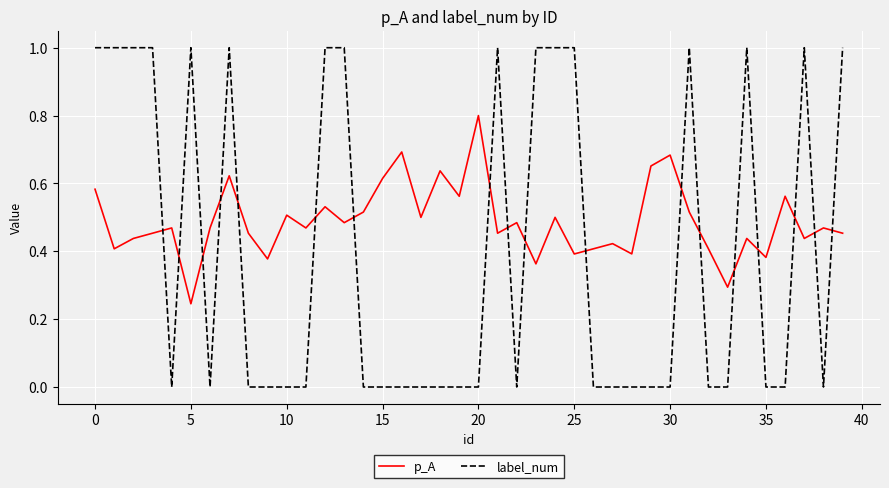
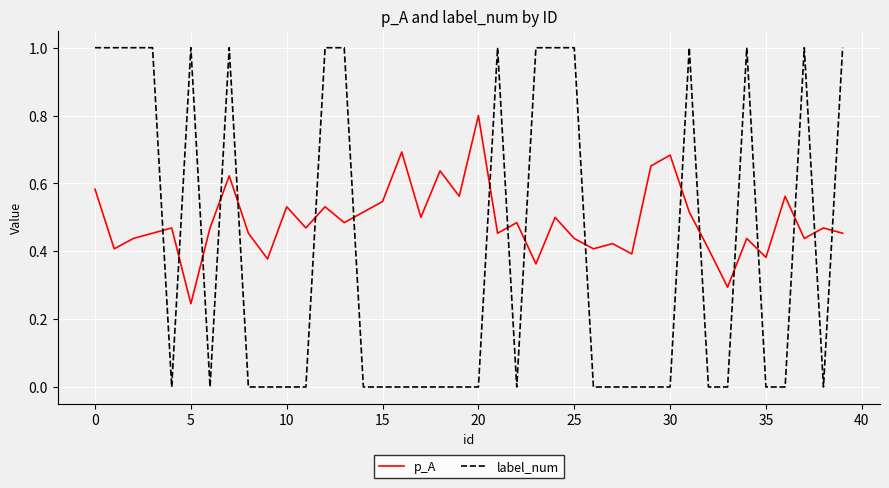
p_A, 10: 0.51 -> 0.53
p_A, 15: 0.61 -> 0.55
p_A, 25: 0.39 -> 0.44
